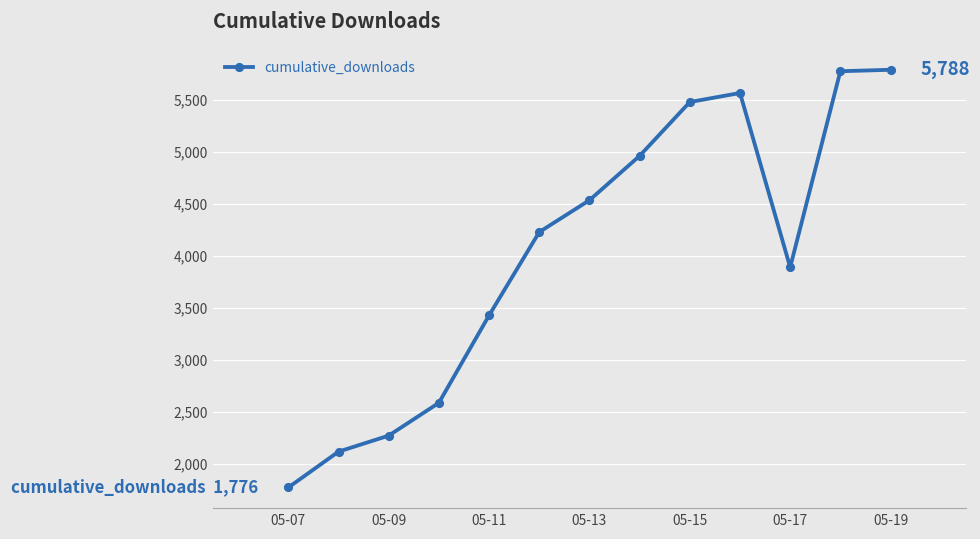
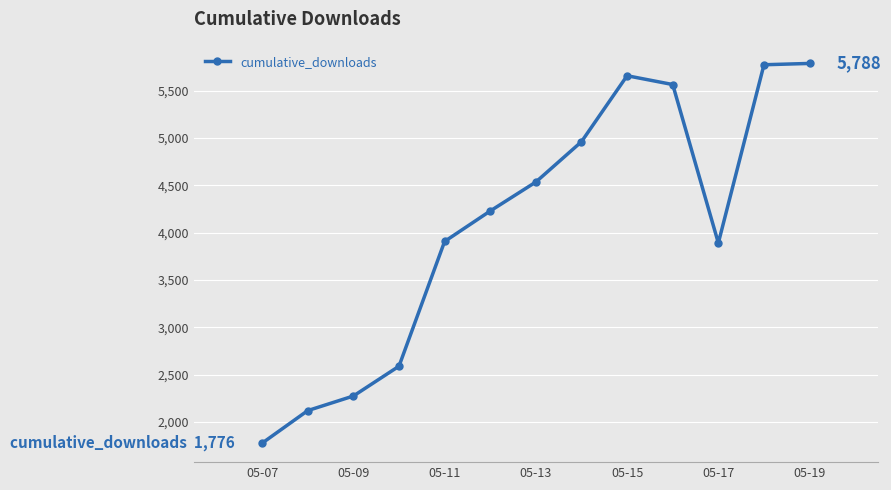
05-11: 3,400 -> 3,900
05-15: 5,500 -> 5,700
